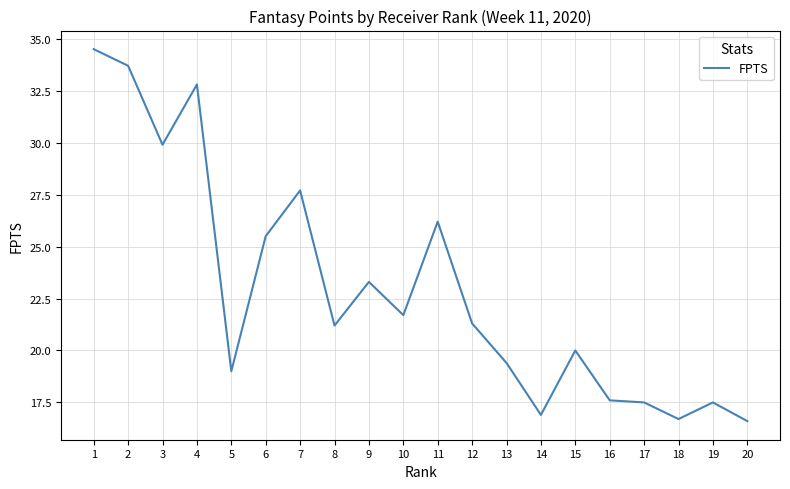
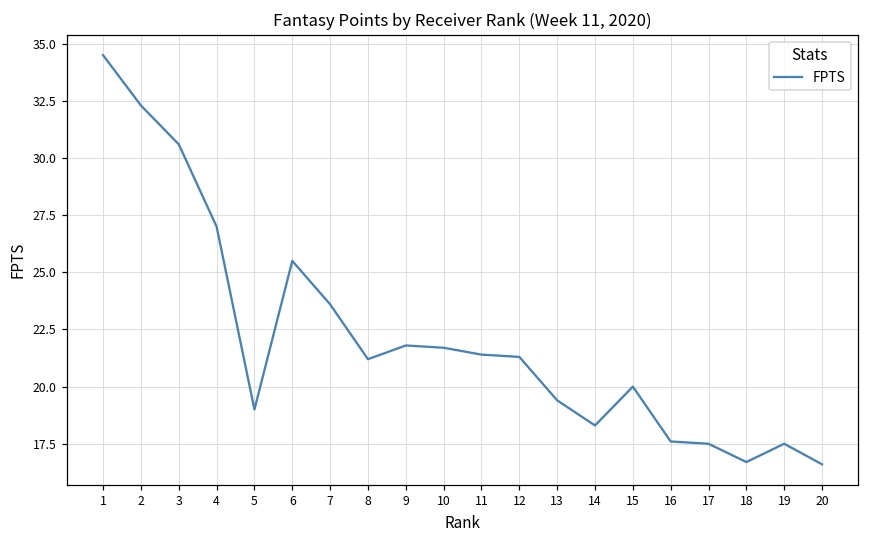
2: 33.7 -> 32.3
3: 29.9 -> 30.6
4: 32.8 -> 27.0
7: 27.7 -> 23.6
9: 23.3 -> 21.8
11: 26.2 -> 21.4
14: 16.9 -> 18.3
